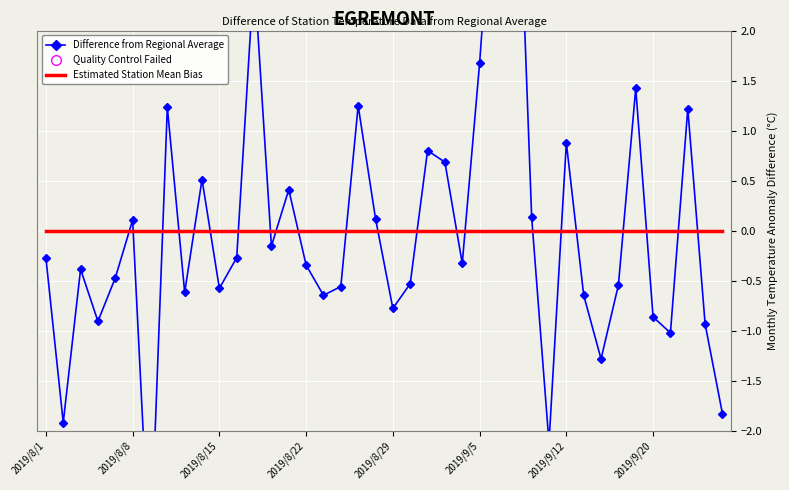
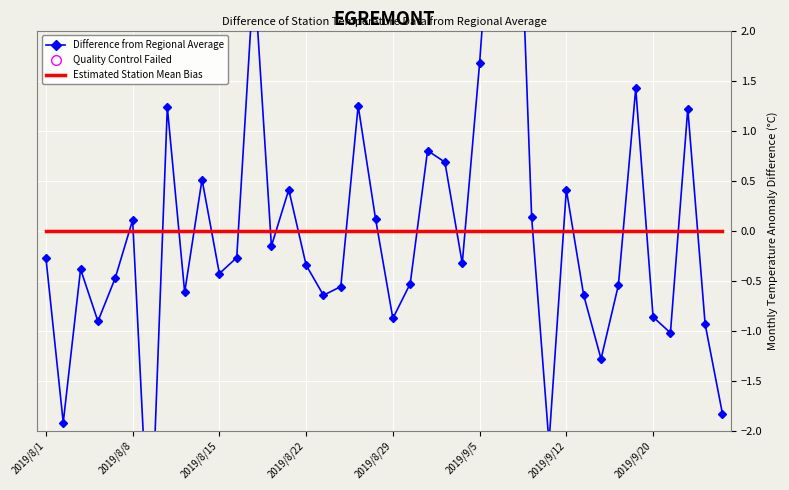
Difference from Regional Average, 2019/8/15: -0.6 -> -0.4
Difference from Regional Average, 2019/8/29: -0.8 -> -0.9
Difference from Regional Average, 2019/9/12: 0.9 -> 0.4
